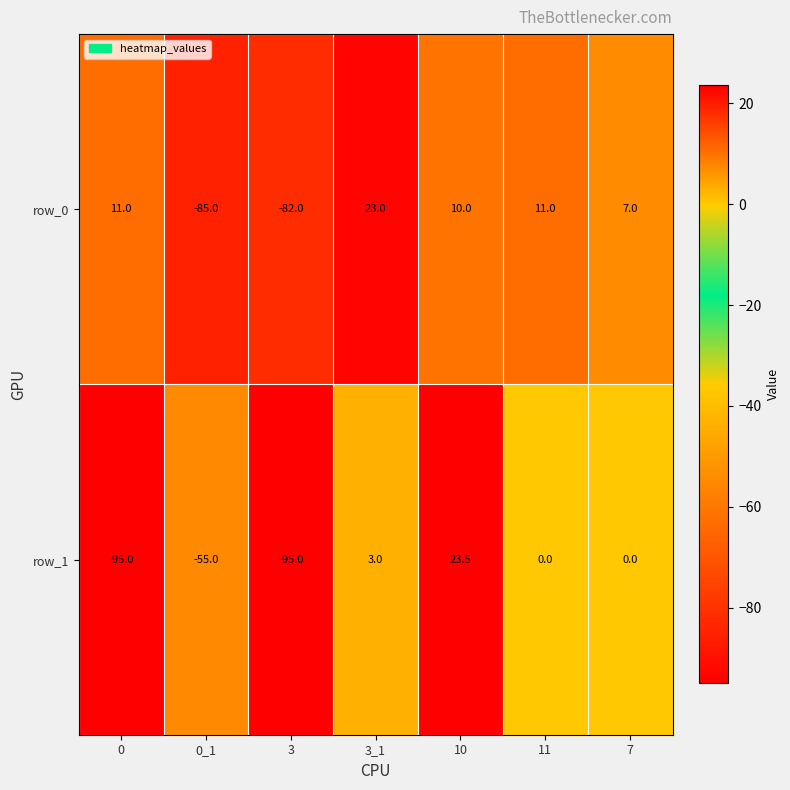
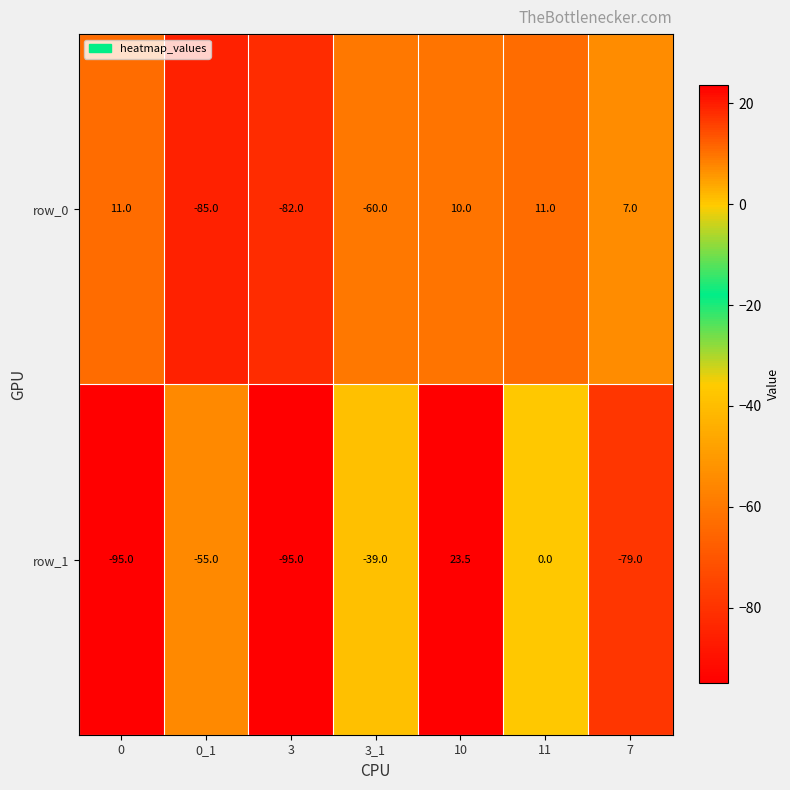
row_0, 3_1: 23.0 -> -60.0
row_1, 3_1: 3.0 -> -39.0
row_1, 7: 0.0 -> -79.0
